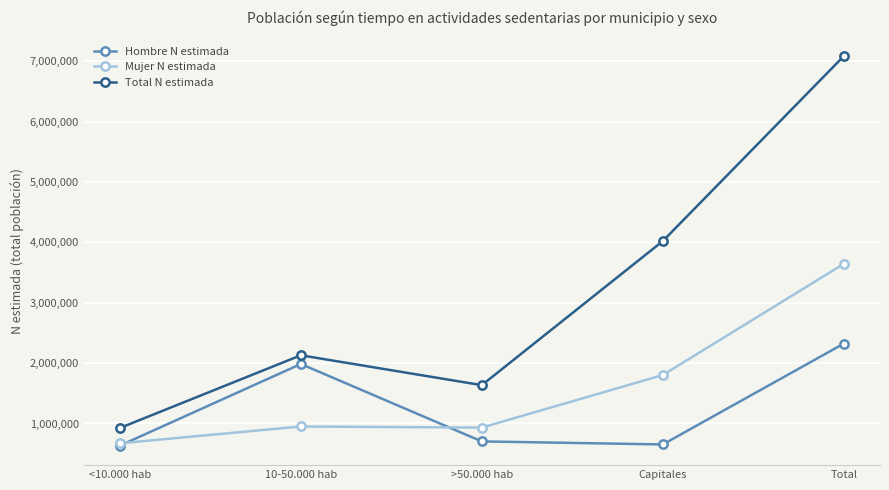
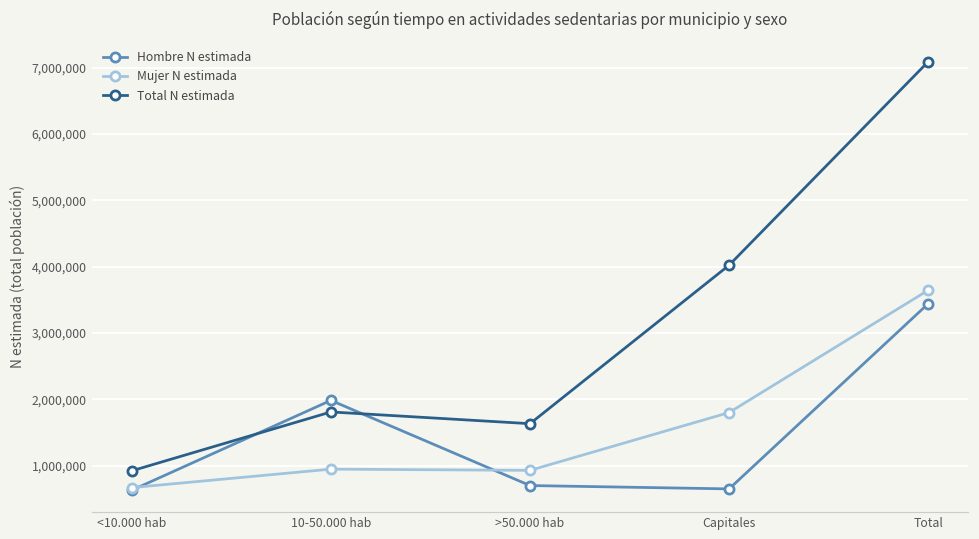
Total N estimada, 10-50.000 hab: 2,100,000 -> 1,800,000
Hombre N estimada, Total: 2,300,000 -> 3,400,000
